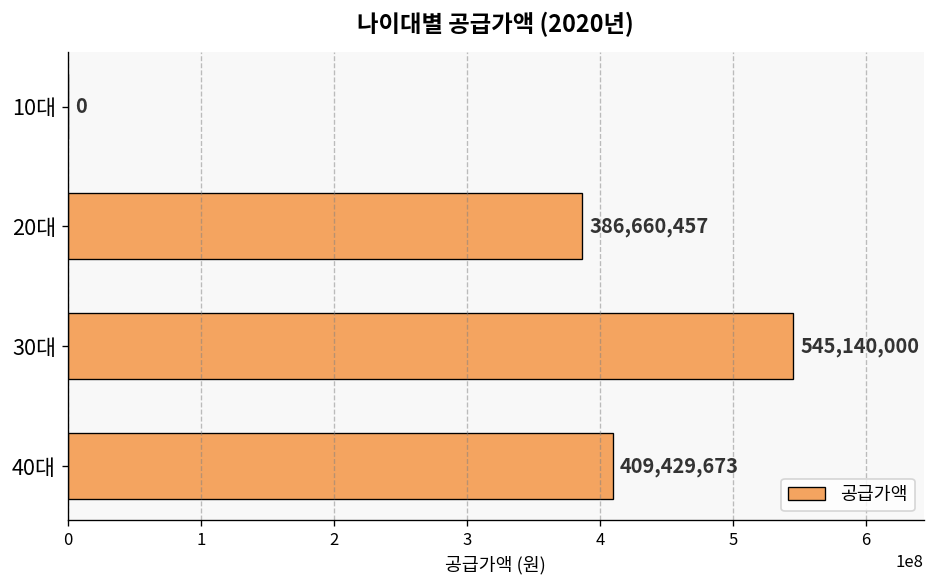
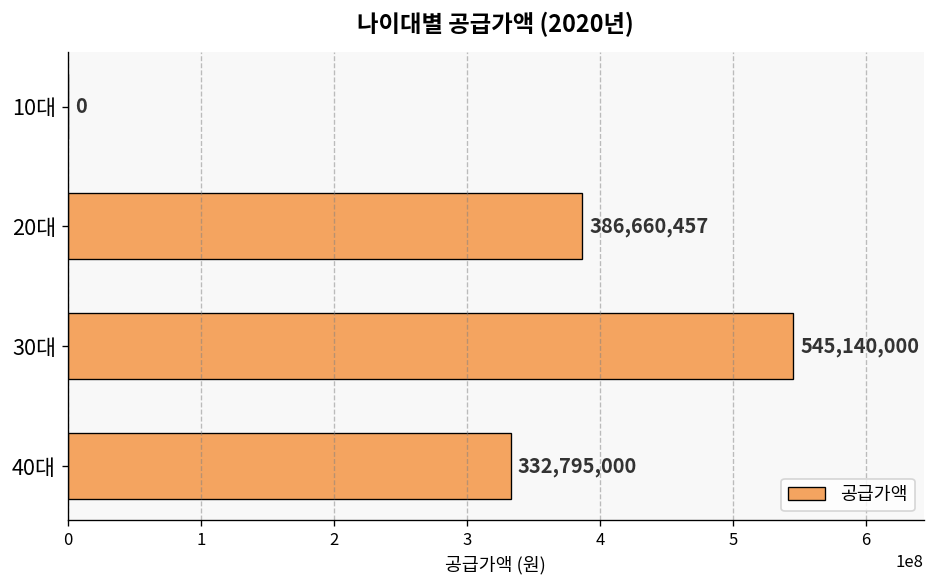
40대: 409,429,673 -> 332,795,000
